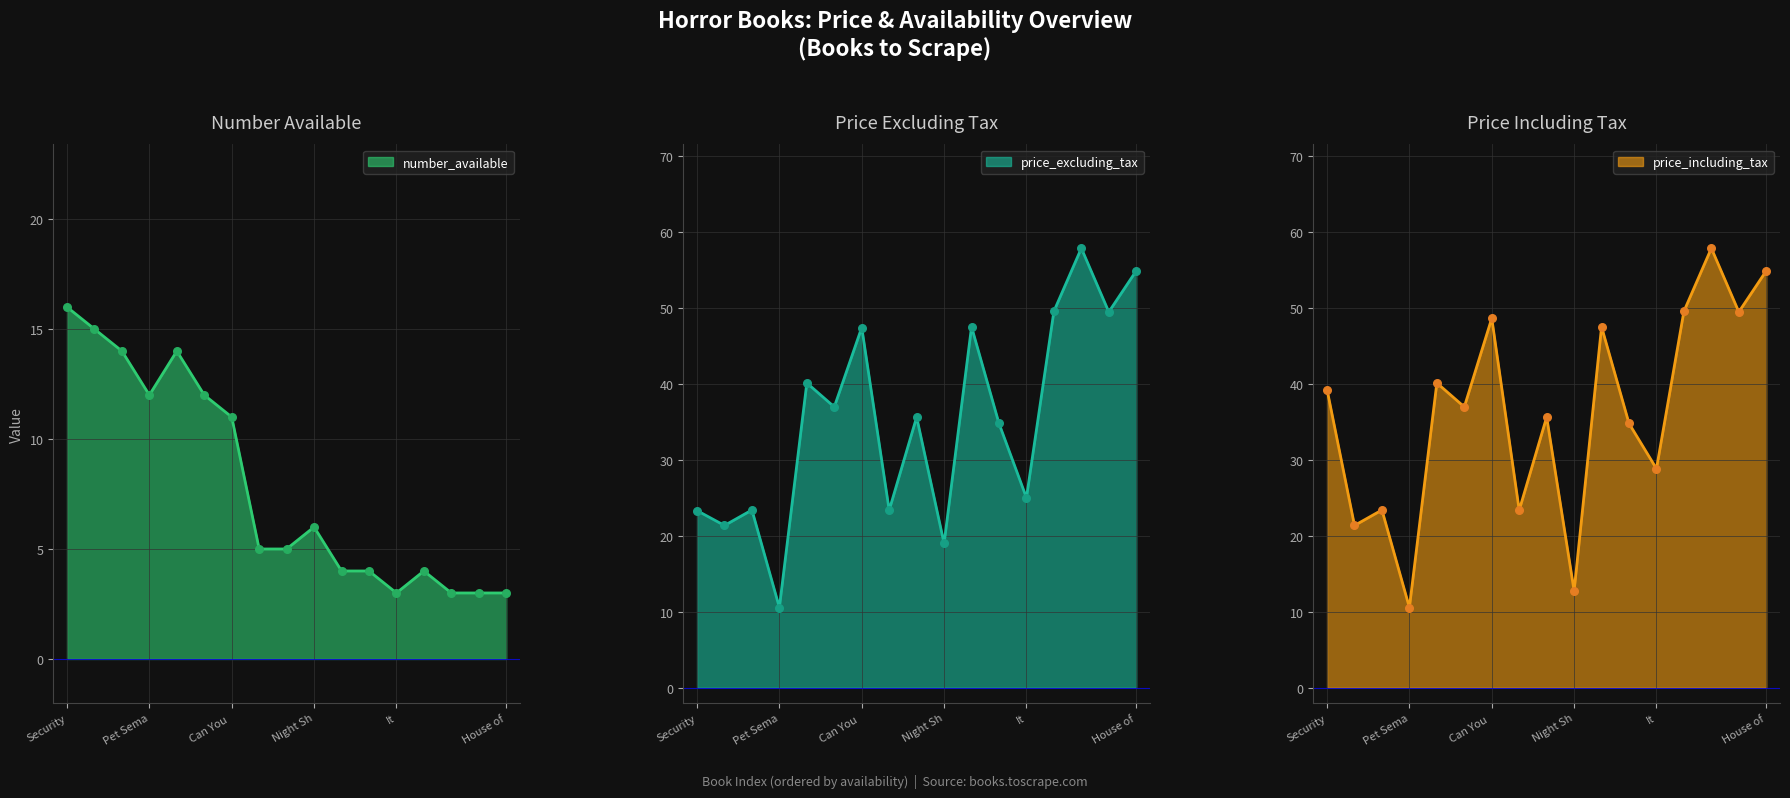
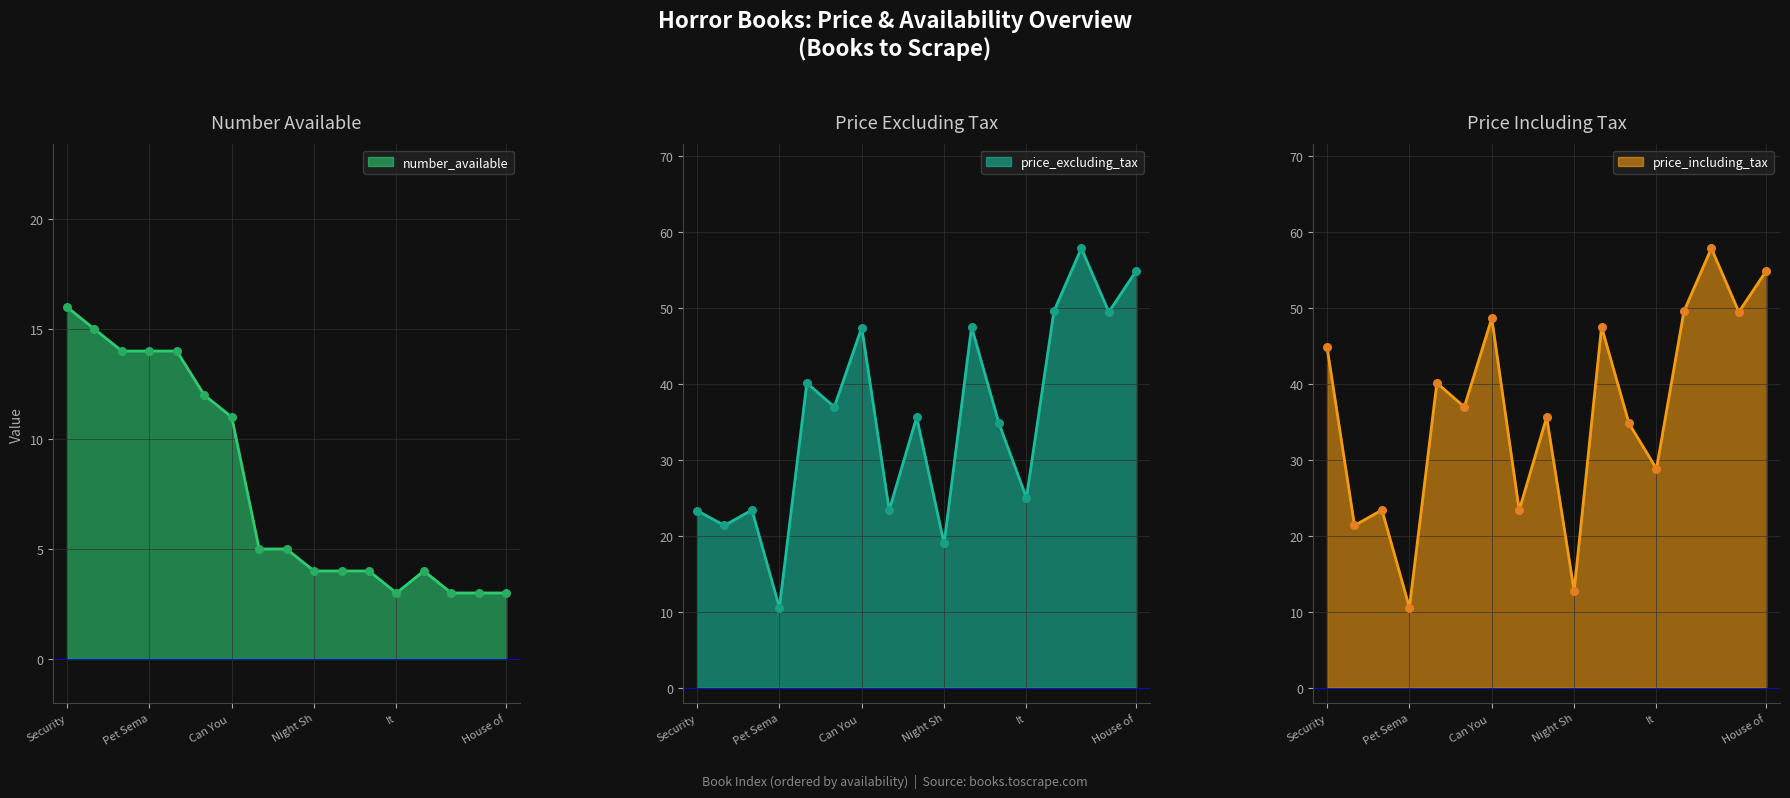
Number Available, Pet Sema: 12 -> 14
Number Available, Night Sh: 6 -> 4
Price Including Tax, Security: 39 -> 45
